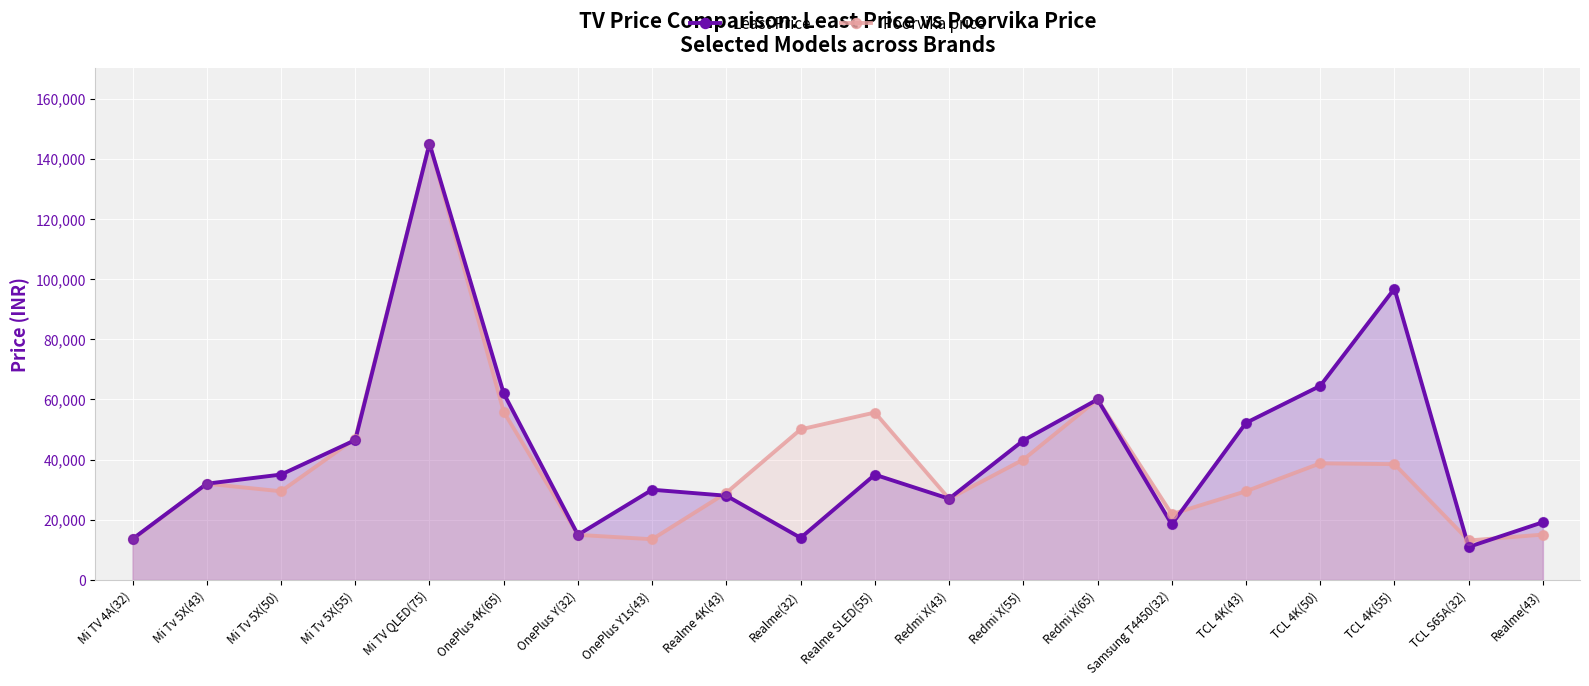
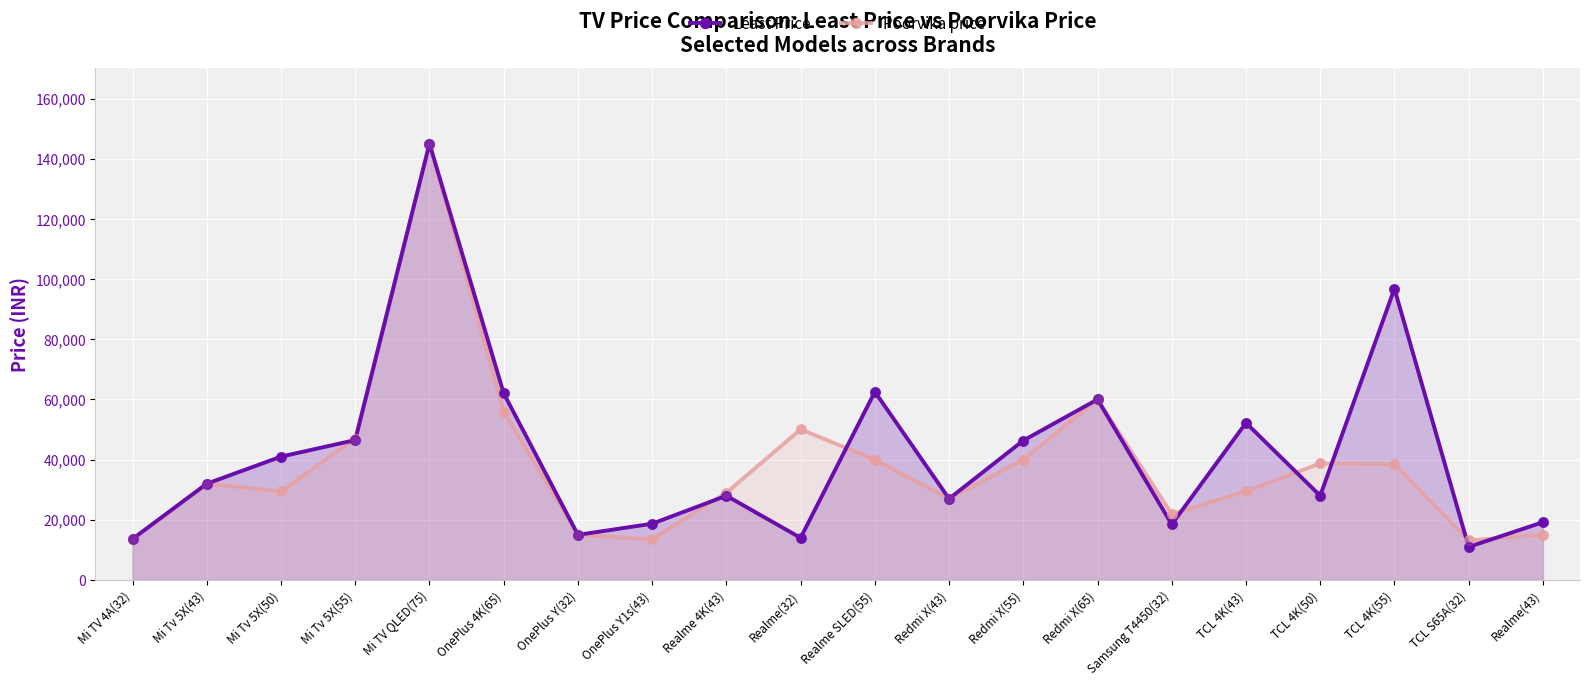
Least Price, Mi Tv 5X(50): 35,000 -> 41,000
Least Price, OnePlus Y1s(43): 30,000 -> 19,000
Least Price, Realme SLED(55): 35,000 -> 63,000
Poorvika price, Realme SLED(55): 56,000 -> 40,000
Least Price, TCL 4K(50): 65,000 -> 28,000
